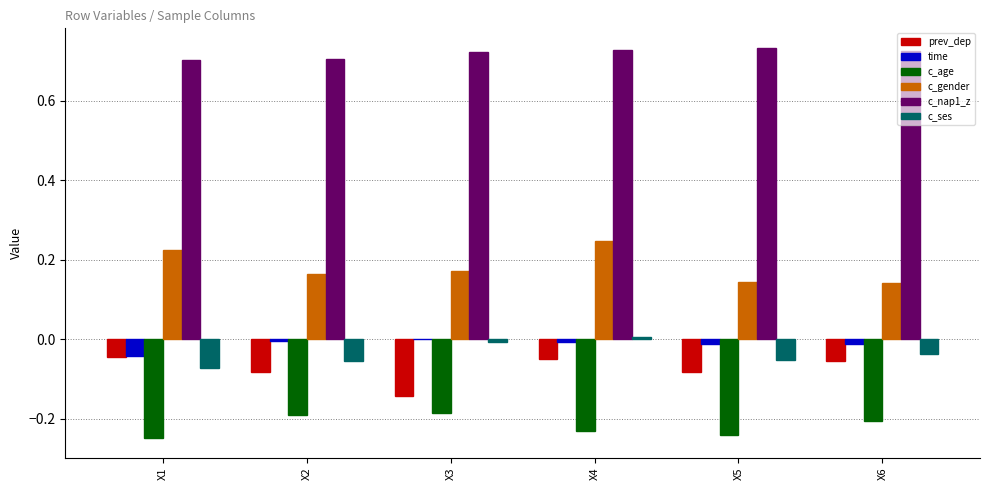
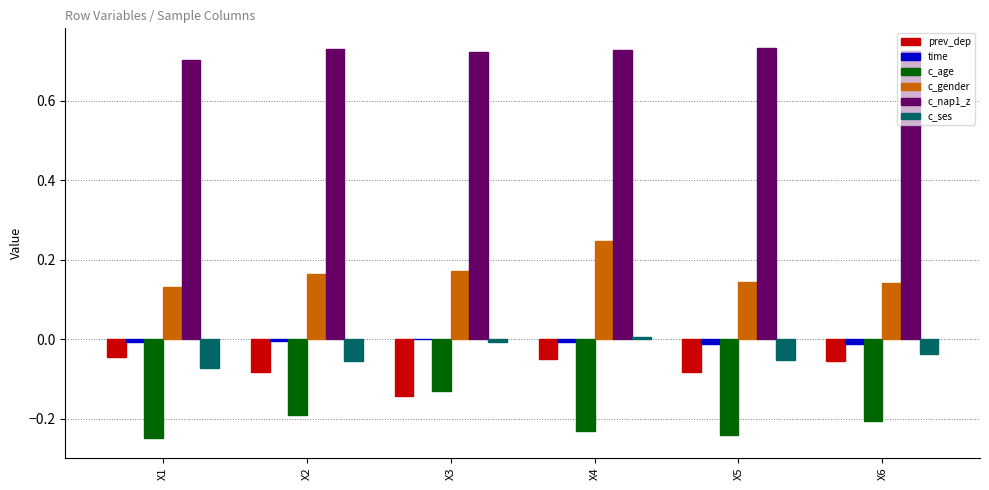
time, X1: -0.04 -> -0.01
c_gender, X1: 0.22 -> 0.13
c_nap1_z, X2: 0.70 -> 0.73
c_age, X3: -0.18 -> -0.13
